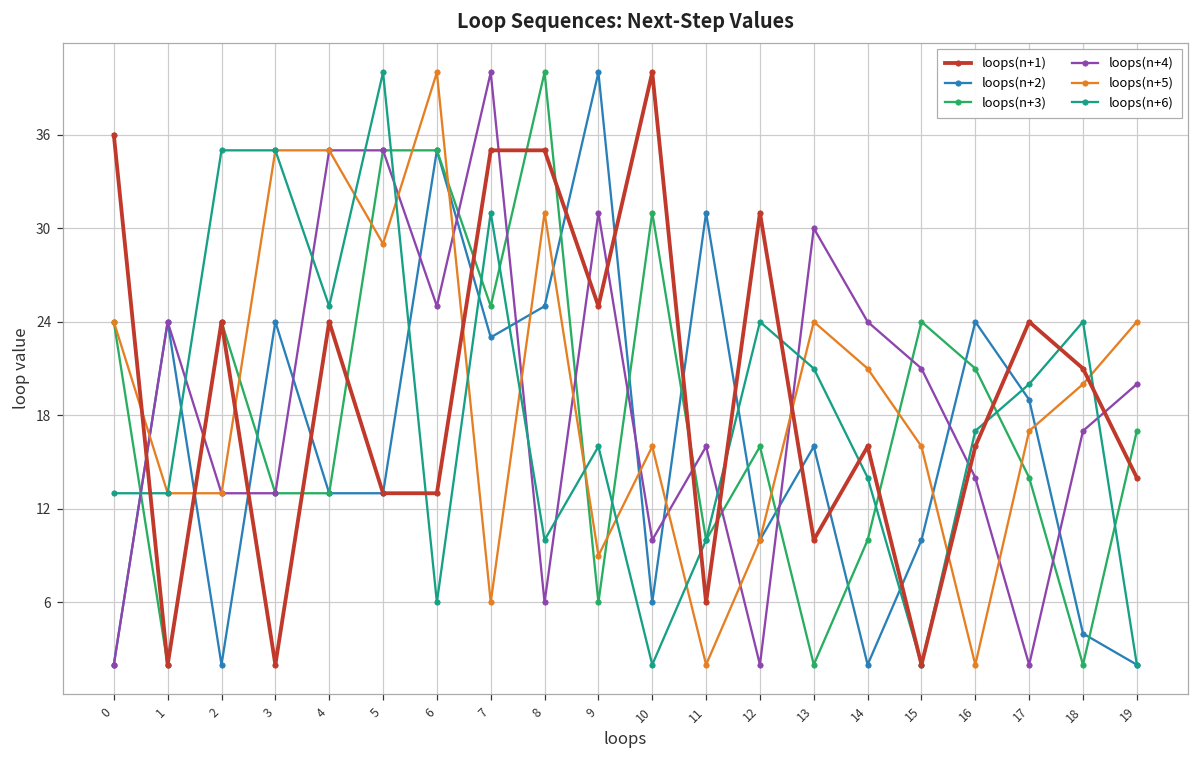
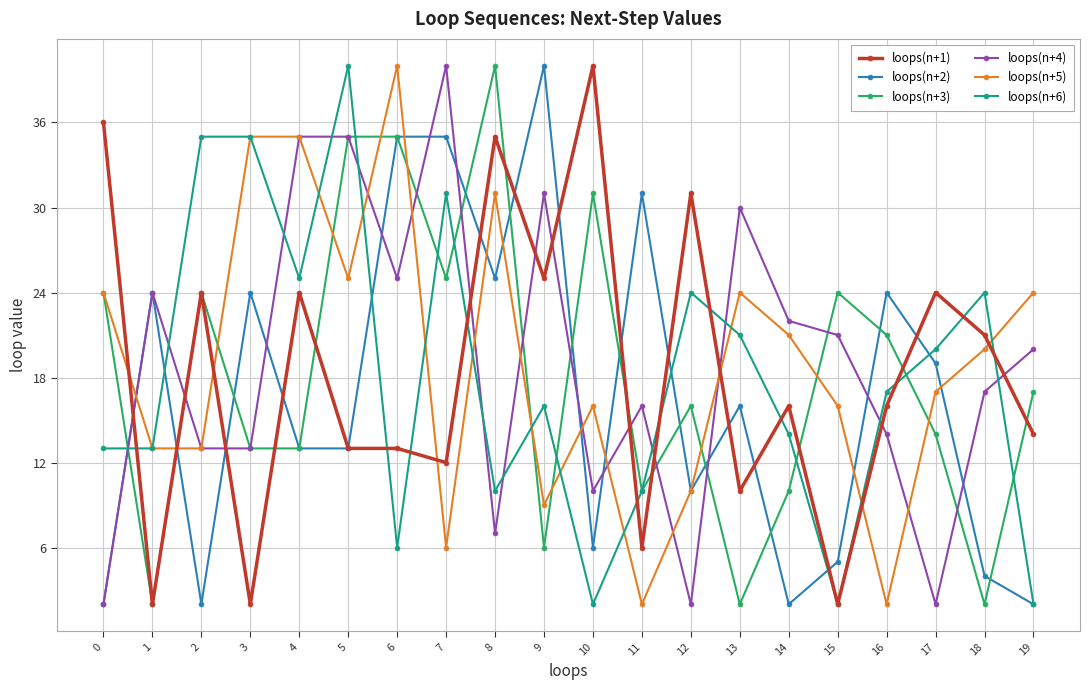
loops(n+5), 5: 29 -> 25
loops(n+1), 7: 35 -> 12
loops(n+2), 7: 23 -> 35
loops(n+4), 8: 6 -> 7
loops(n+4), 14: 24 -> 22
loops(n+2), 15: 10 -> 5
